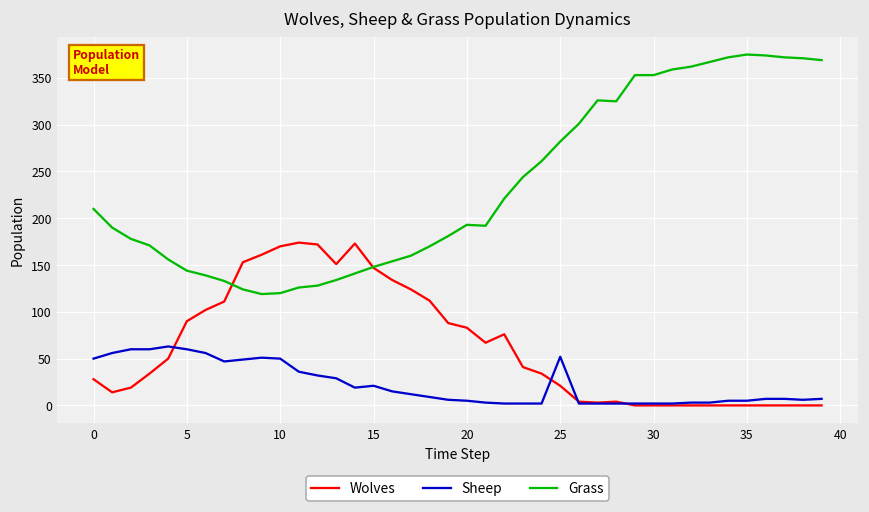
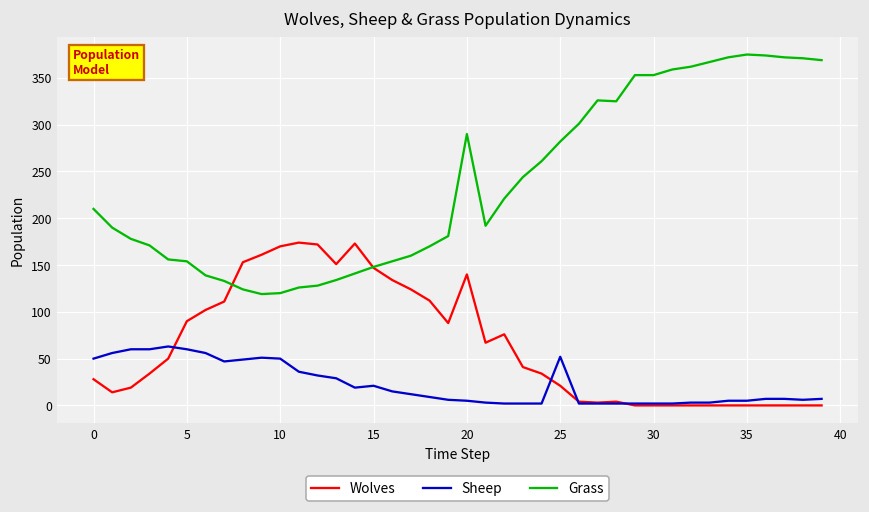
Grass, 5: 140 -> 150
Wolves, 20: 80 -> 140
Grass, 20: 190 -> 290
